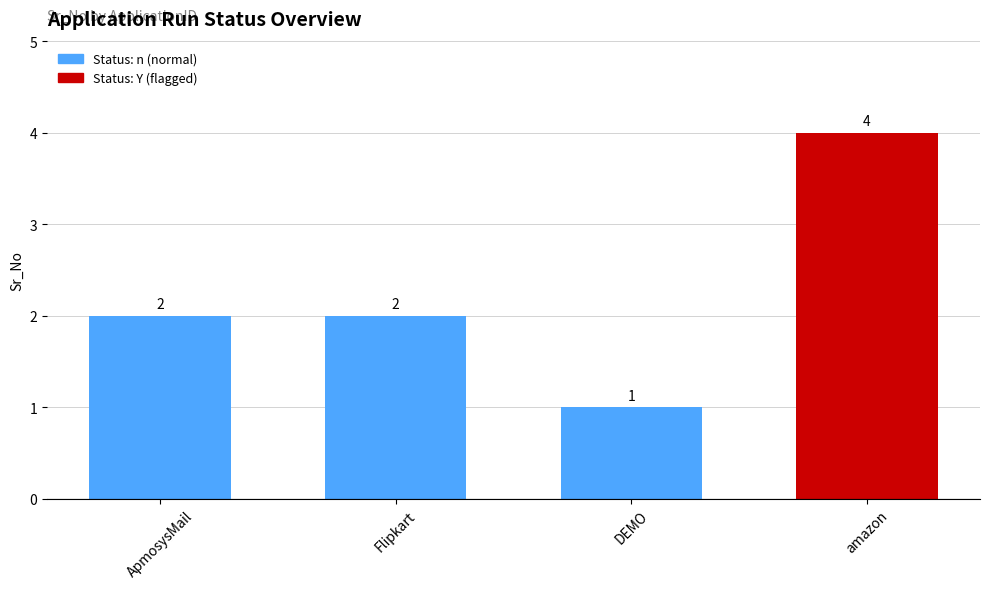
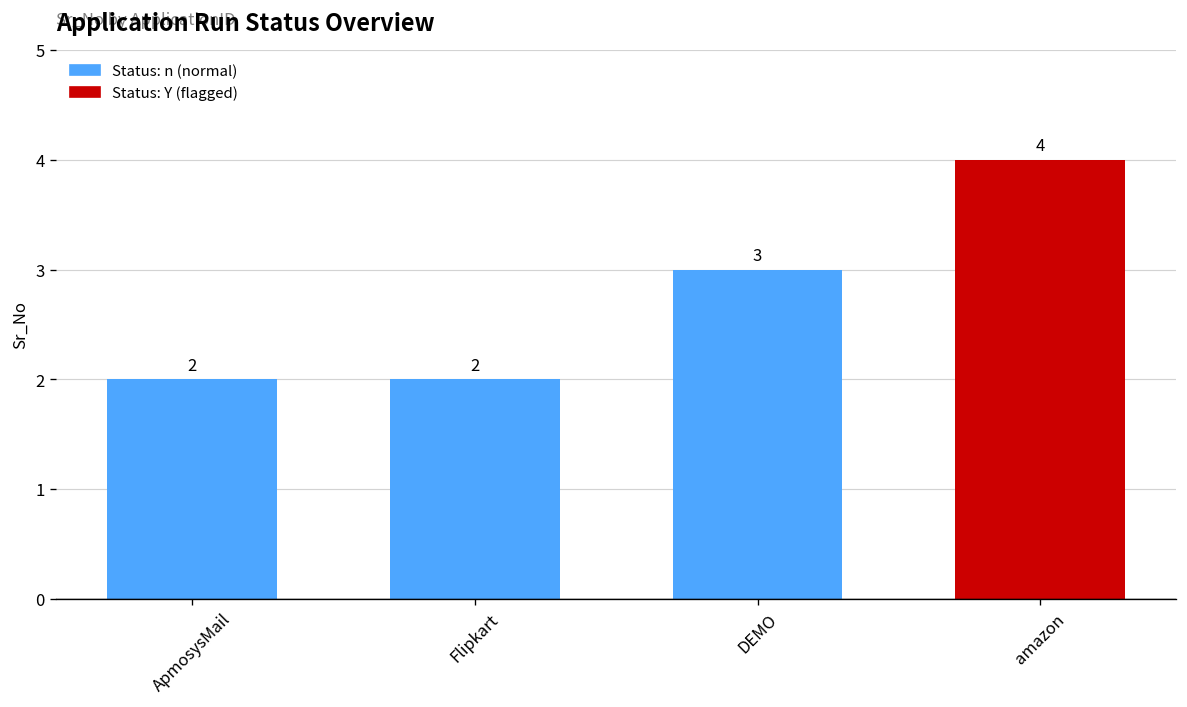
DEMO: 1 -> 3
